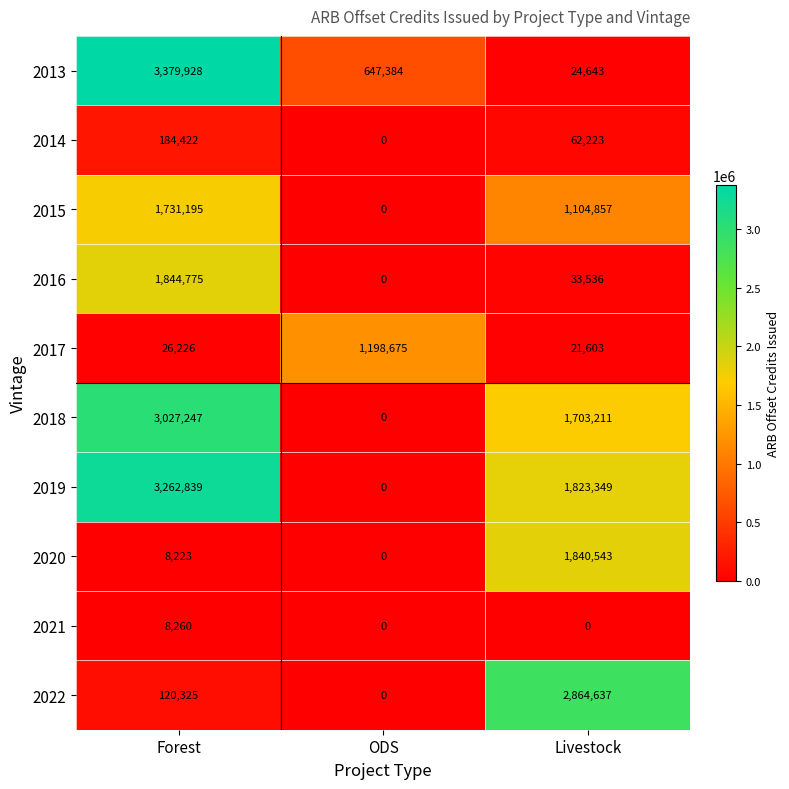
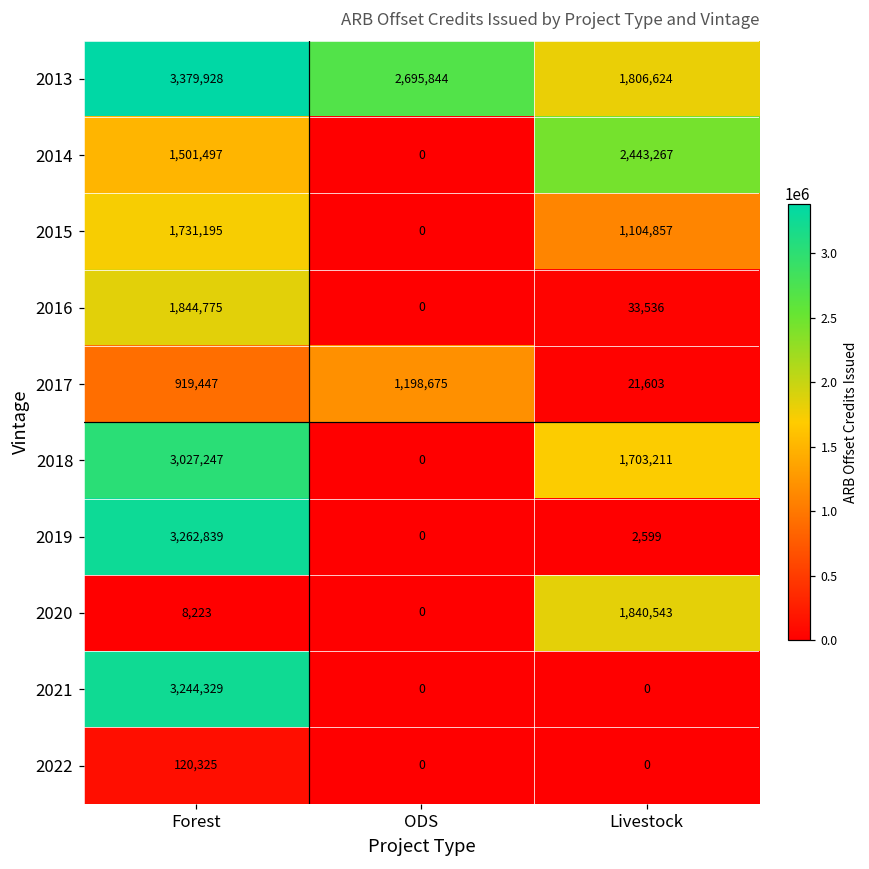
2013, ODS: 647,384 -> 2,695,844
2013, Livestock: 24,643 -> 1,806,624
2014, Forest: 184,422 -> 1,501,497
2014, Livestock: 62,223 -> 2,443,267
2017, Forest: 26,226 -> 919,447
2019, Livestock: 1,823,349 -> 2,599
2021, Forest: 8,260 -> 3,244,329
2022, Livestock: 2,864,637 -> 0
